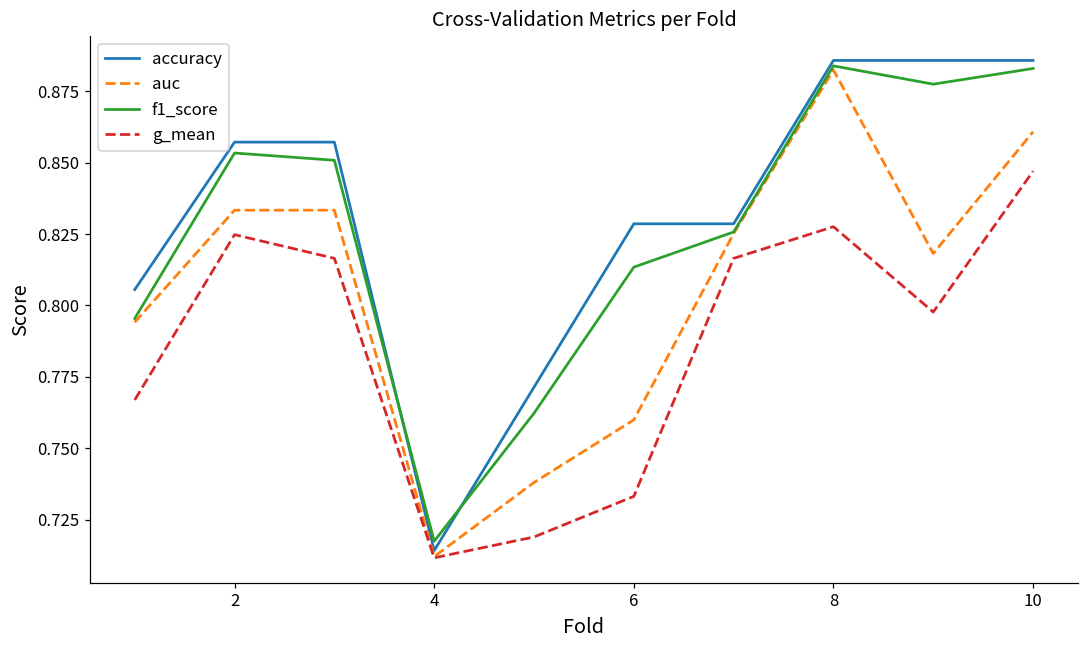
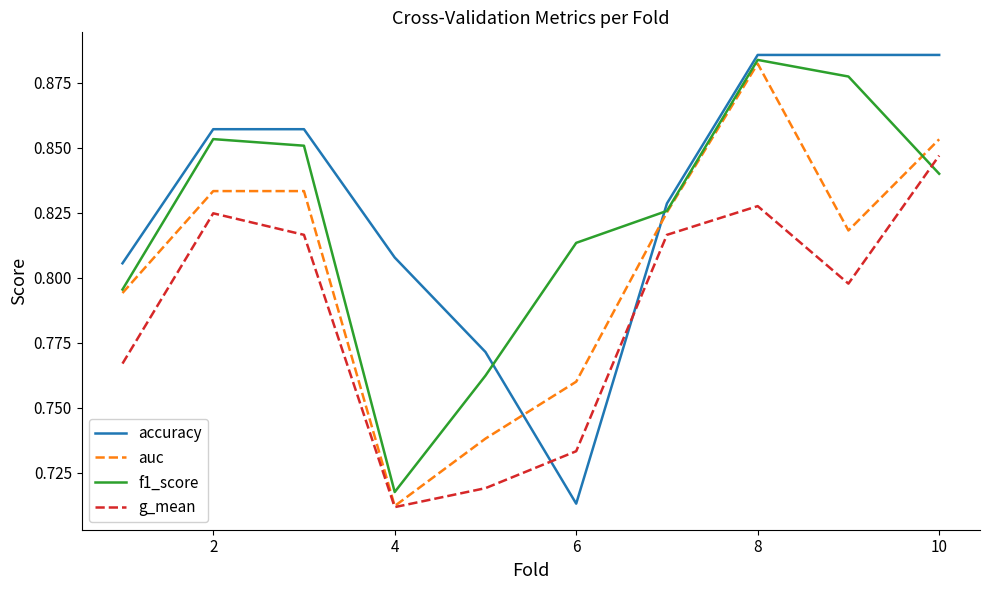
accuracy, 4: 0.714 -> 0.808
accuracy, 6: 0.829 -> 0.713
auc, 10: 0.861 -> 0.853
f1_score, 10: 0.883 -> 0.840
